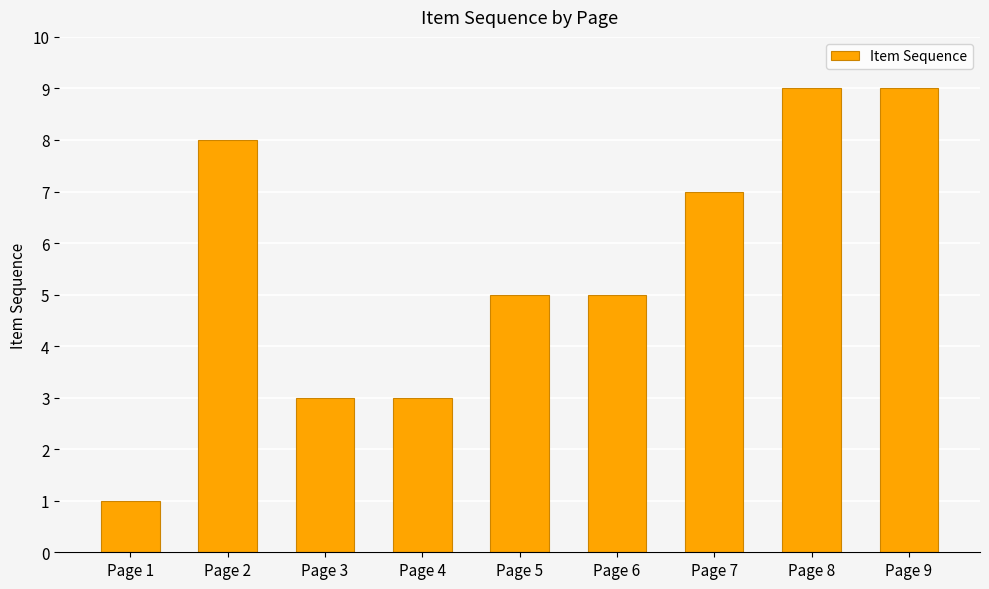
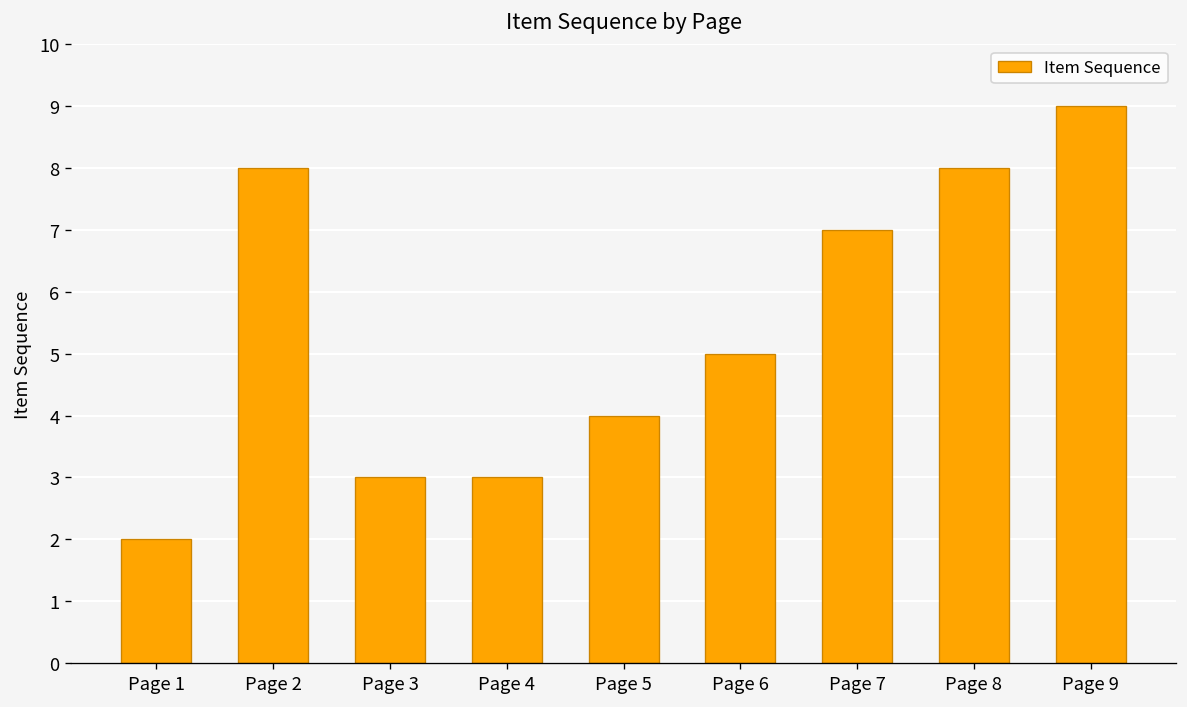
Page 1: 1 -> 2
Page 5: 5 -> 4
Page 8: 9 -> 8
